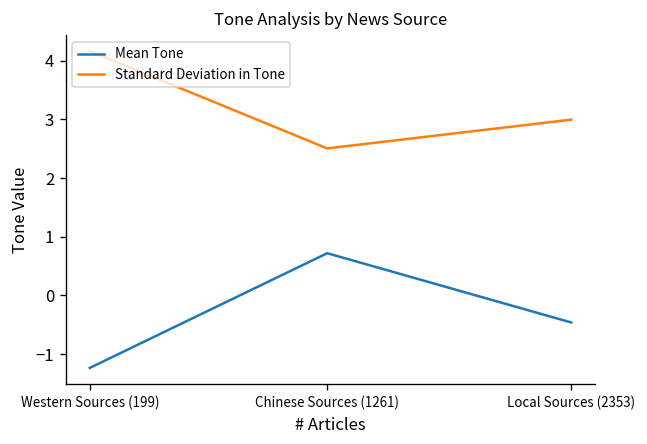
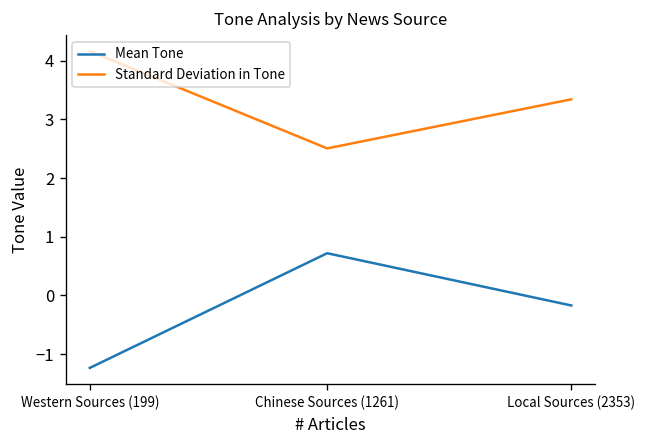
Mean Tone, Local Sources (2353): -0.5 -> -0.2
Standard Deviation in Tone, Local Sources (2353): 3.0 -> 3.3
